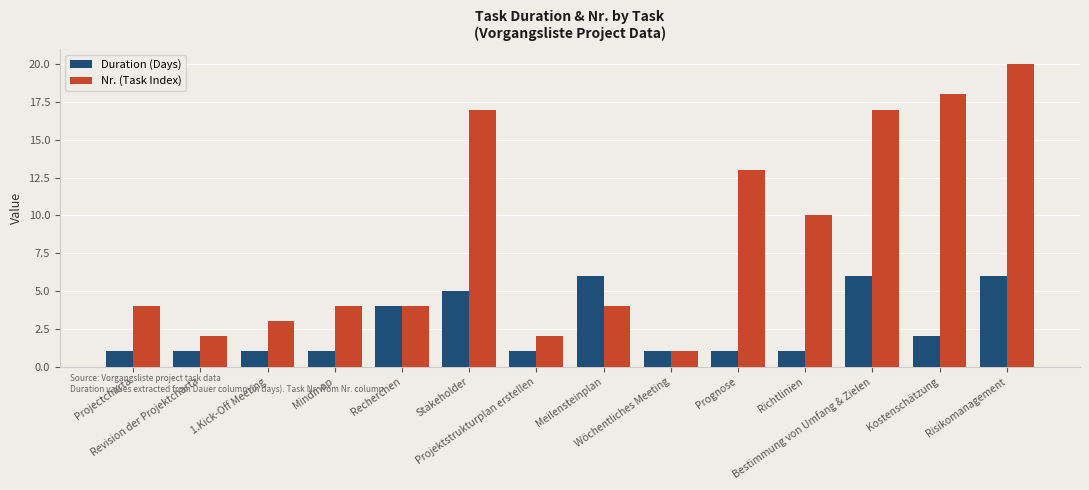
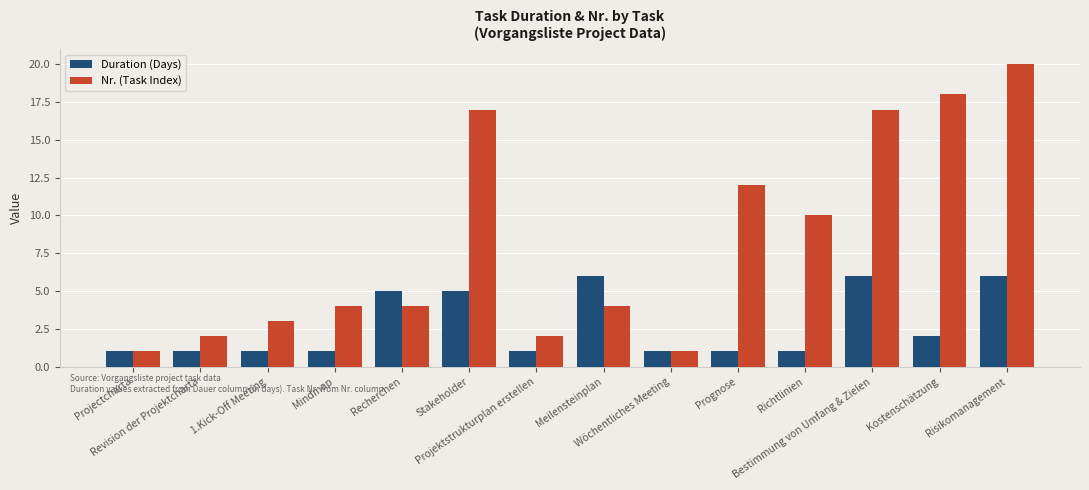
Nr. (Task Index), Projectcharta: 4 -> 1
Duration (Days), Recherchen: 4 -> 5
Nr. (Task Index), Prognose: 13 -> 12
